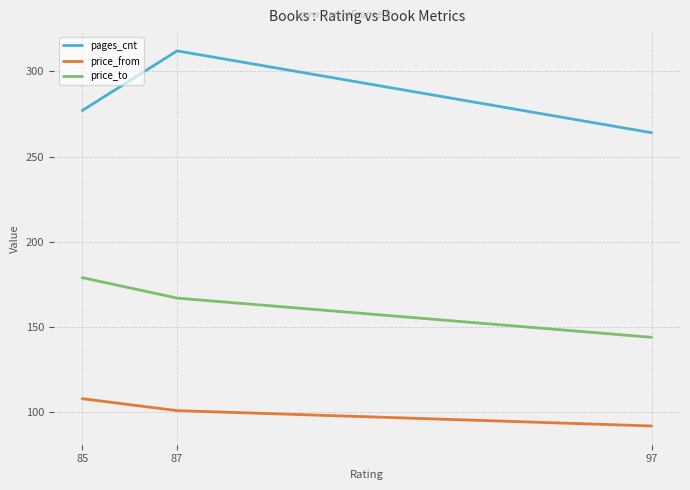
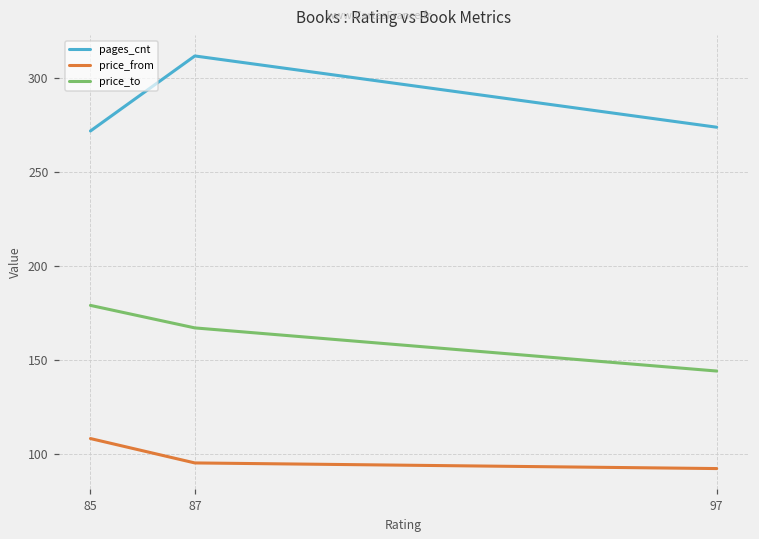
pages_cnt, 85: 277 -> 272
price_from, 87: 101 -> 95
pages_cnt, 97: 264 -> 274
